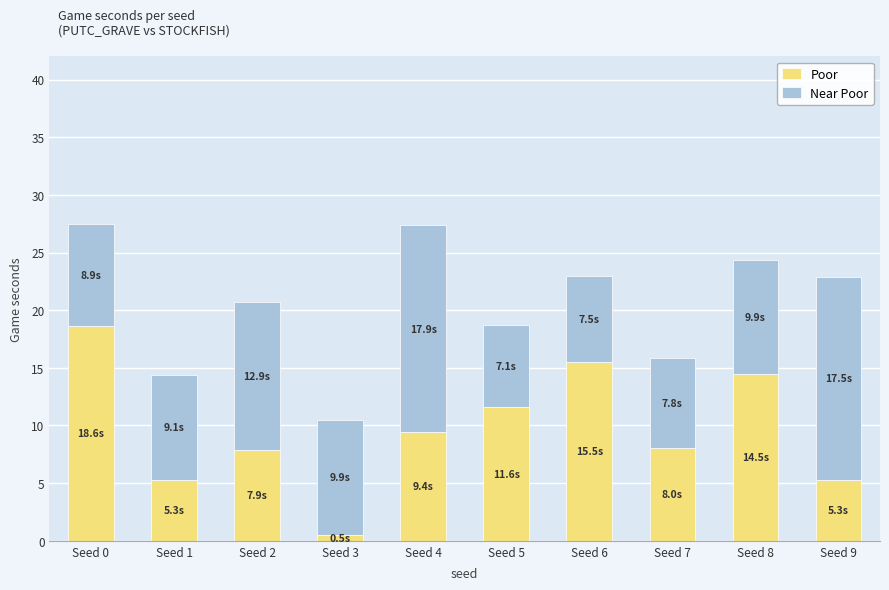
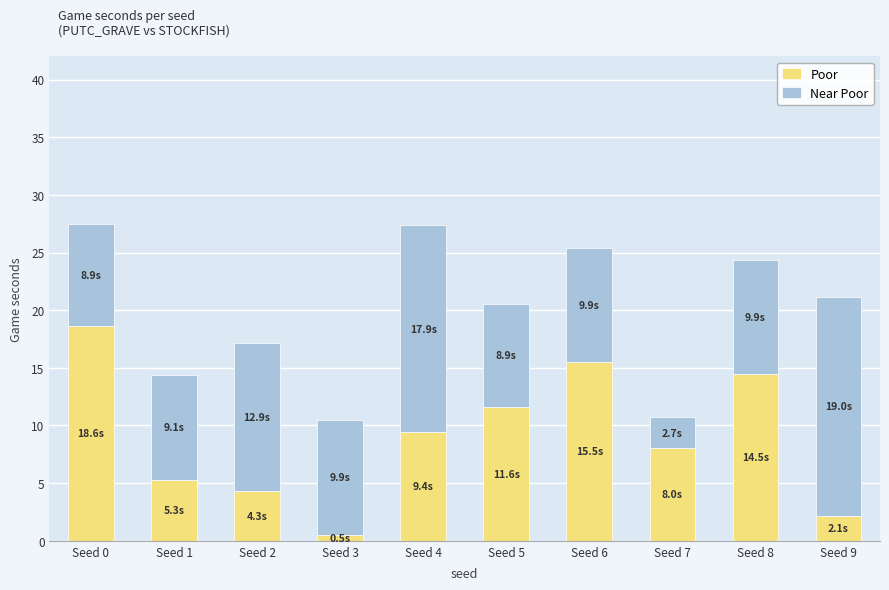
Poor, Seed 2: 7.9s -> 4.3s
Near Poor, Seed 5: 7.1s -> 8.9s
Near Poor, Seed 6: 7.5s -> 9.9s
Near Poor, Seed 7: 7.8s -> 2.7s
Poor, Seed 9: 5.3s -> 2.1s
Near Poor, Seed 9: 17.5s -> 19.0s
